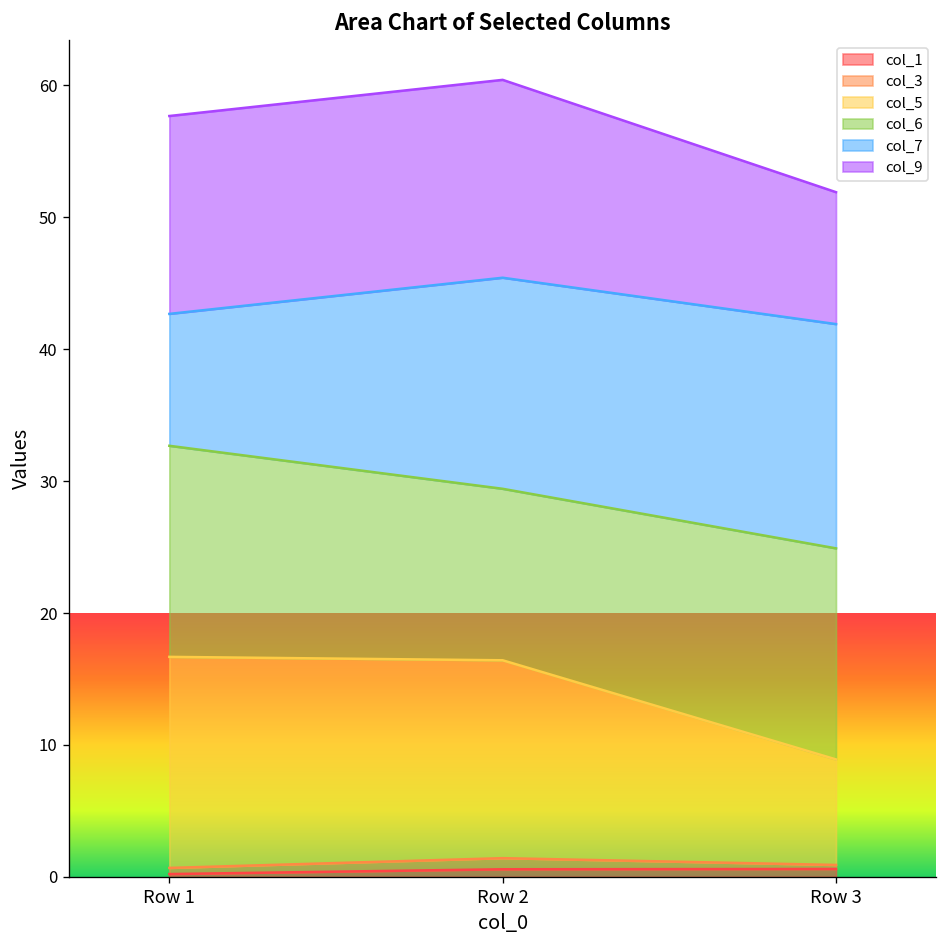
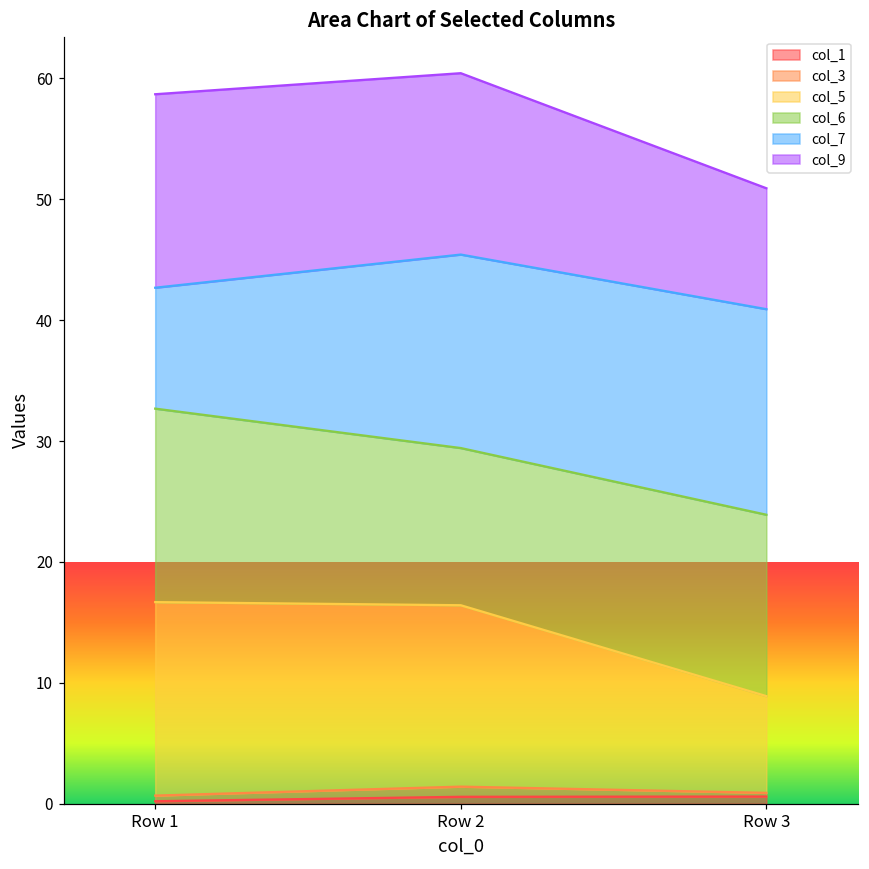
col_9, Row 1: 15 -> 16
col_6, Row 3: 16 -> 15
